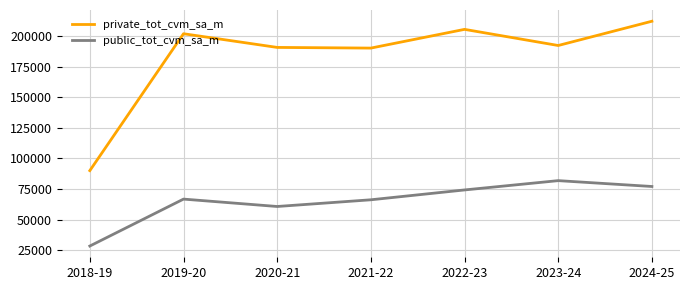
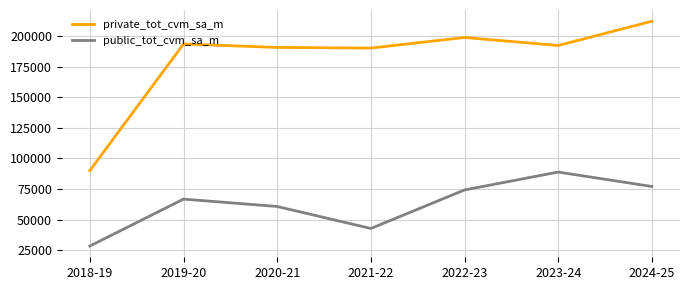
private_tot_cvm_sa_m, 2019-20: 202000 -> 194000
public_tot_cvm_sa_m, 2021-22: 66000 -> 43000
private_tot_cvm_sa_m, 2022-23: 206000 -> 199000
public_tot_cvm_sa_m, 2023-24: 82000 -> 89000
